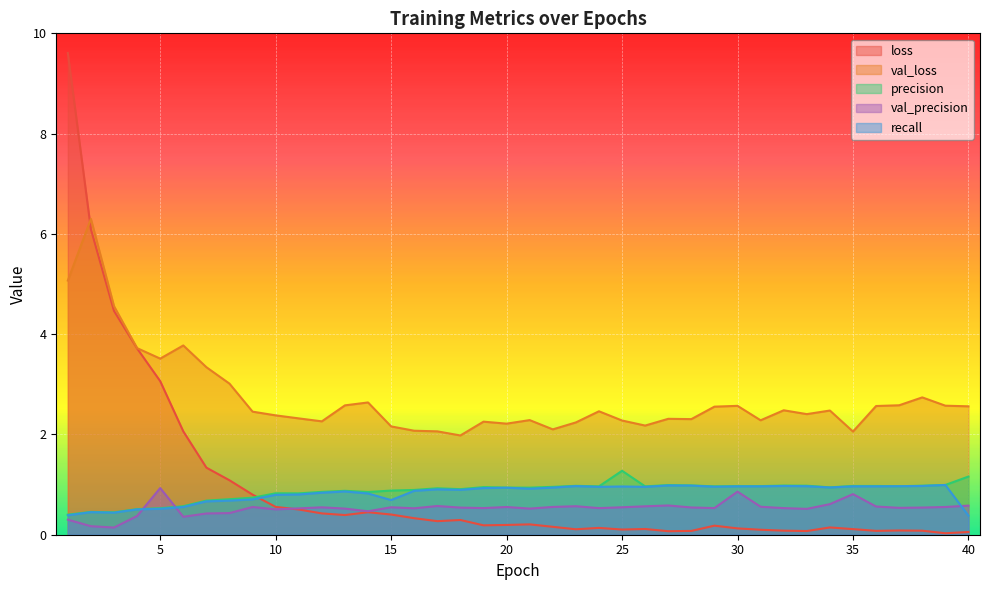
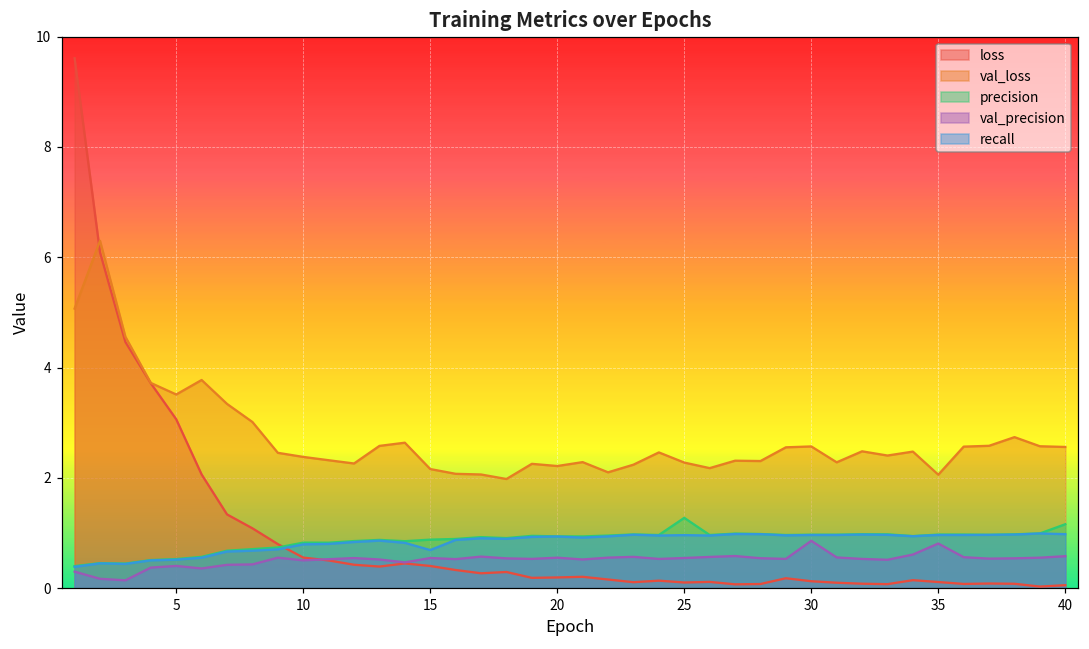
val_precision, 5: 0.9 -> 0.4
recall, 40: 0.4 -> 1.0
